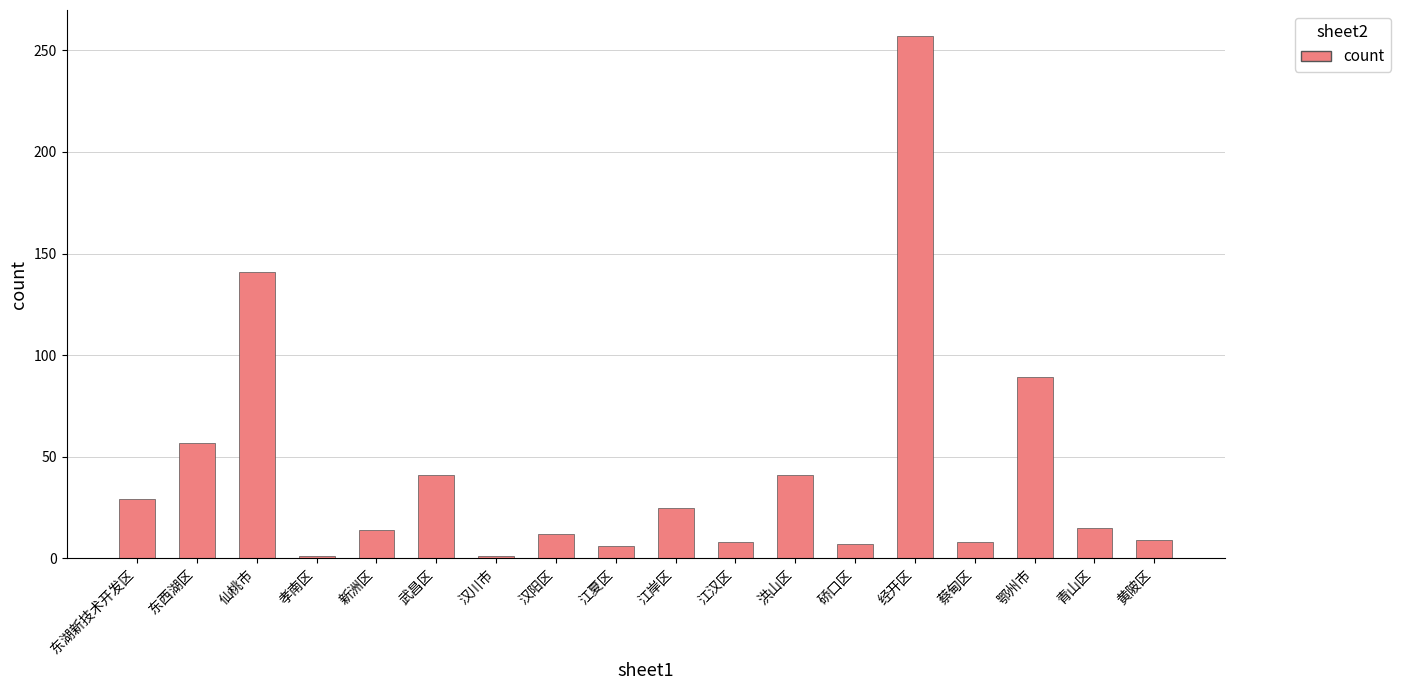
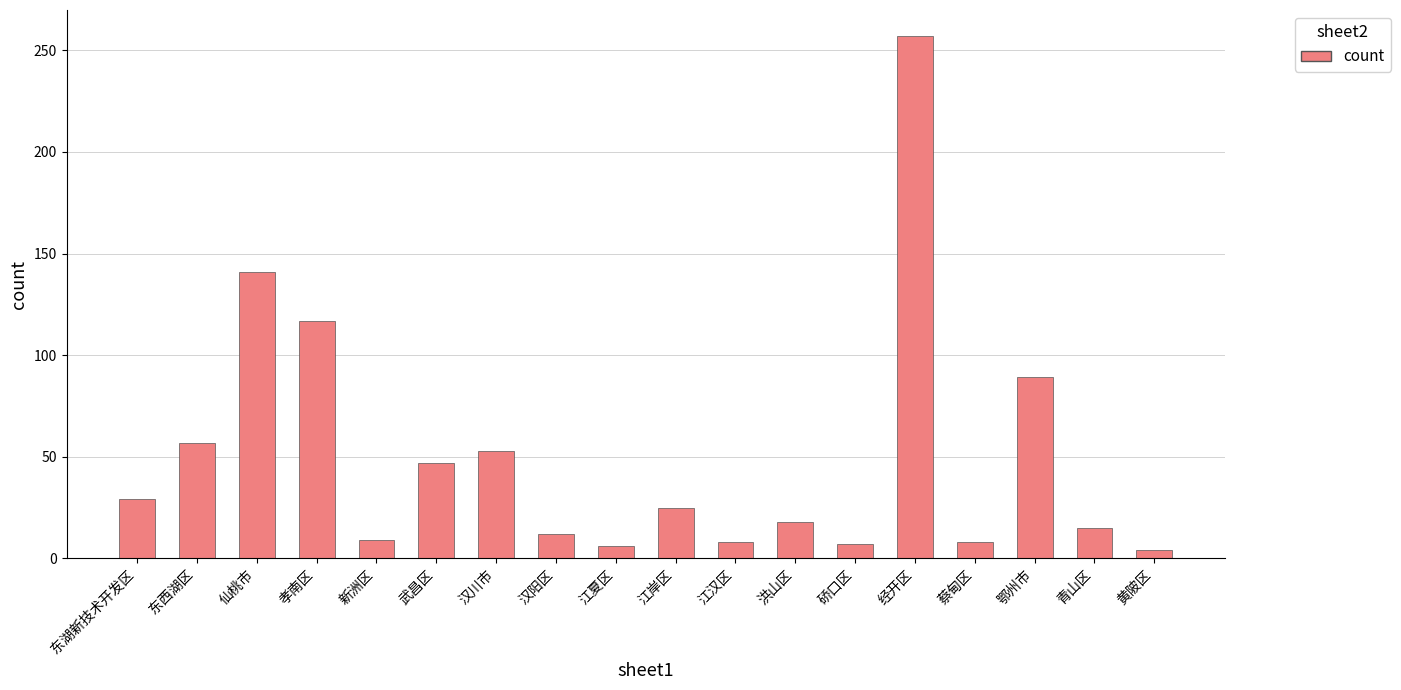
孝南区: 1 -> 117
新洲区: 14 -> 9
武昌区: 41 -> 47
汉川市: 1 -> 53
洪山区: 41 -> 18
黄陂区: 9 -> 4
